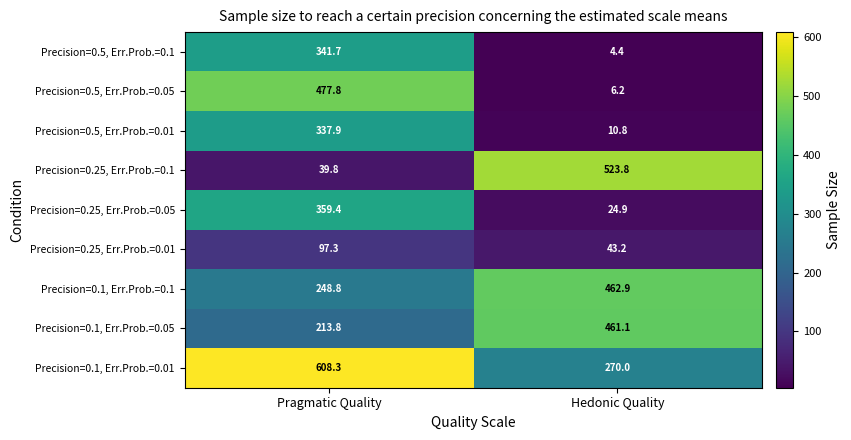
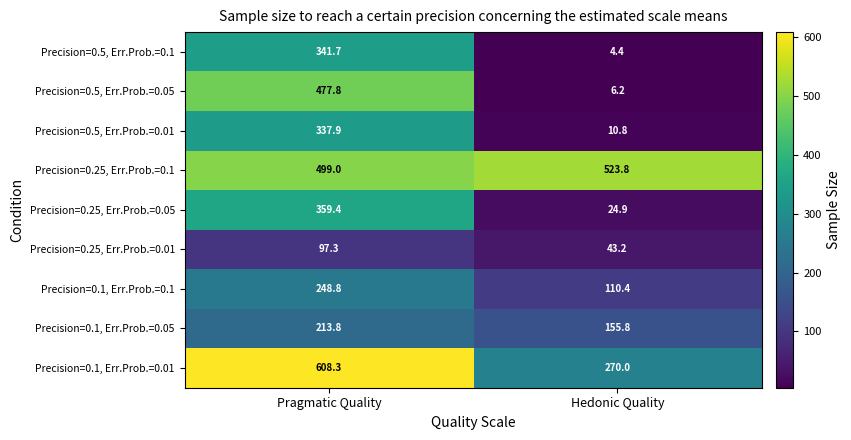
Precision=0.25, Err.Prob.=0.1, Pragmatic Quality: 39.8 -> 499.0
Precision=0.1, Err.Prob.=0.1, Hedonic Quality: 462.9 -> 110.4
Precision=0.1, Err.Prob.=0.05, Hedonic Quality: 461.1 -> 155.8
